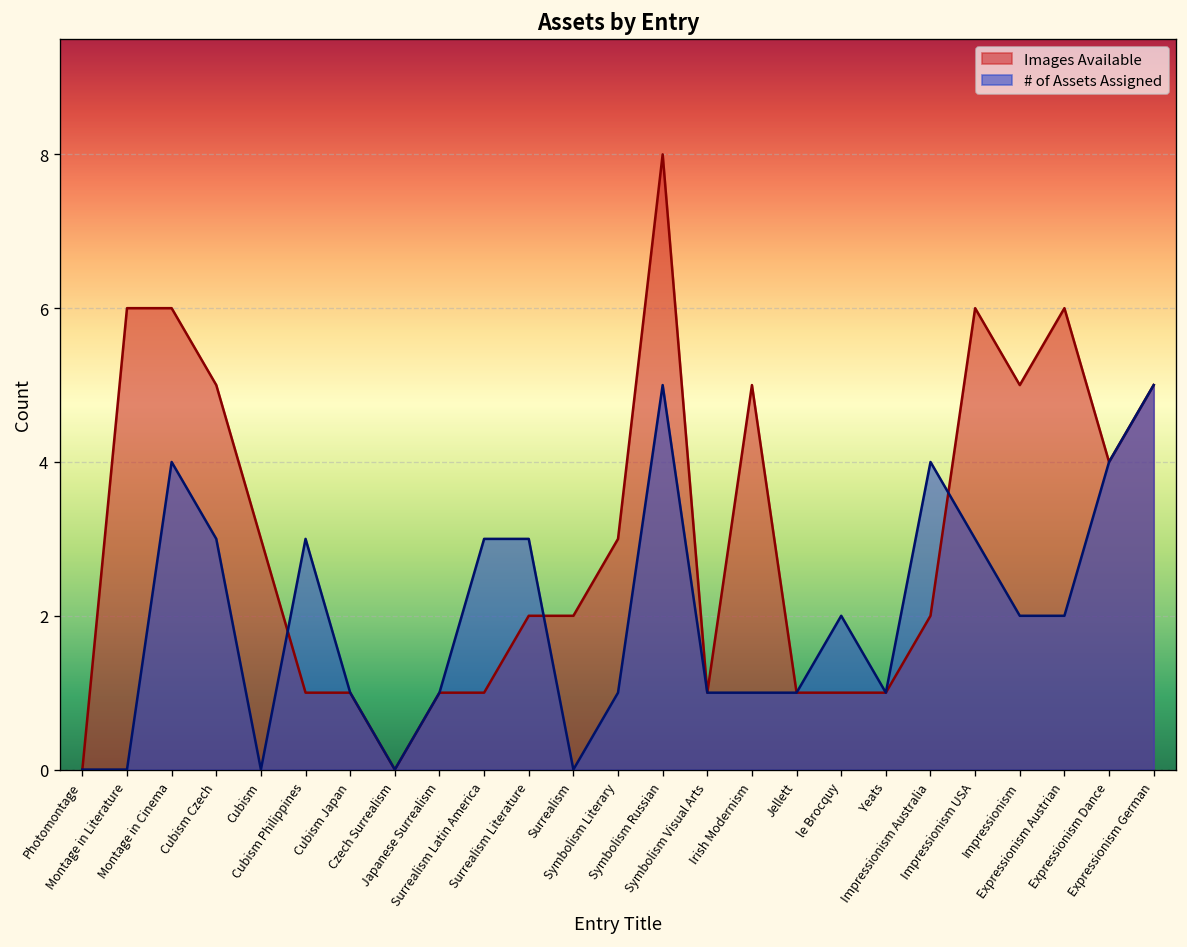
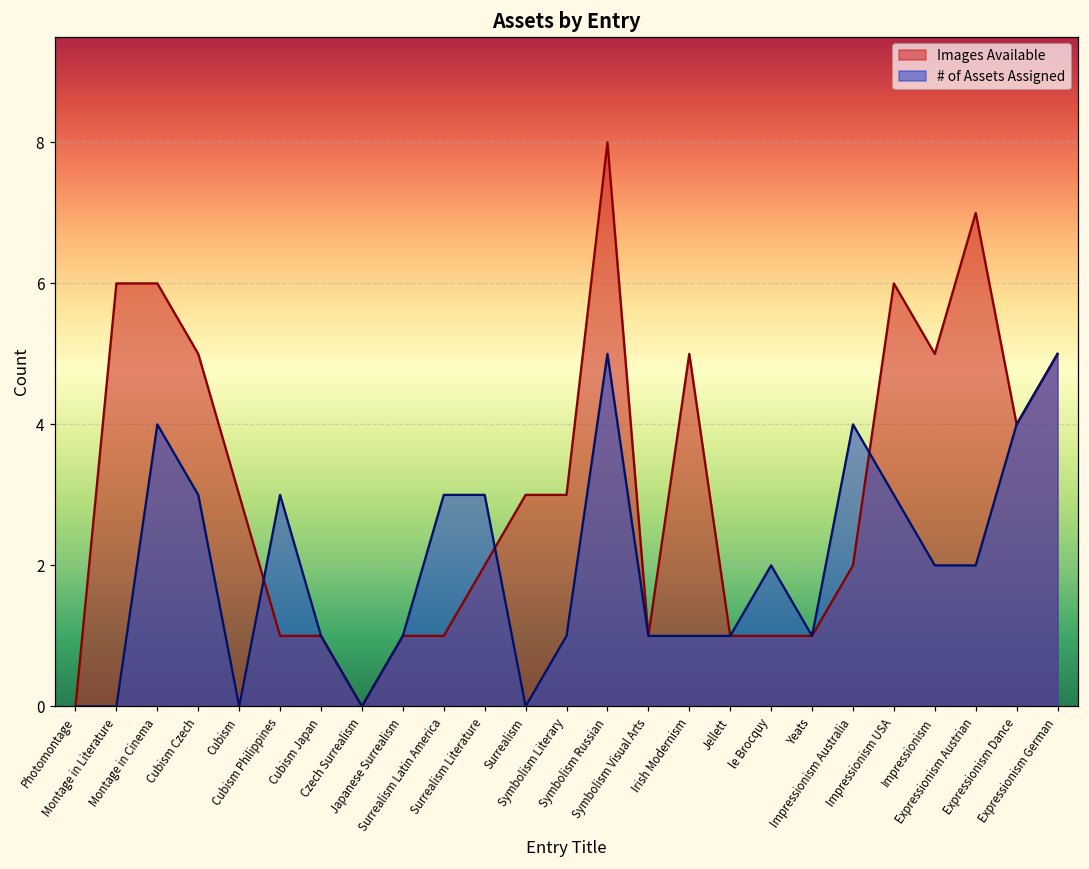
Images Available, Surrealism: 2 -> 3
Images Available, Expressionism Austrian: 6 -> 7
